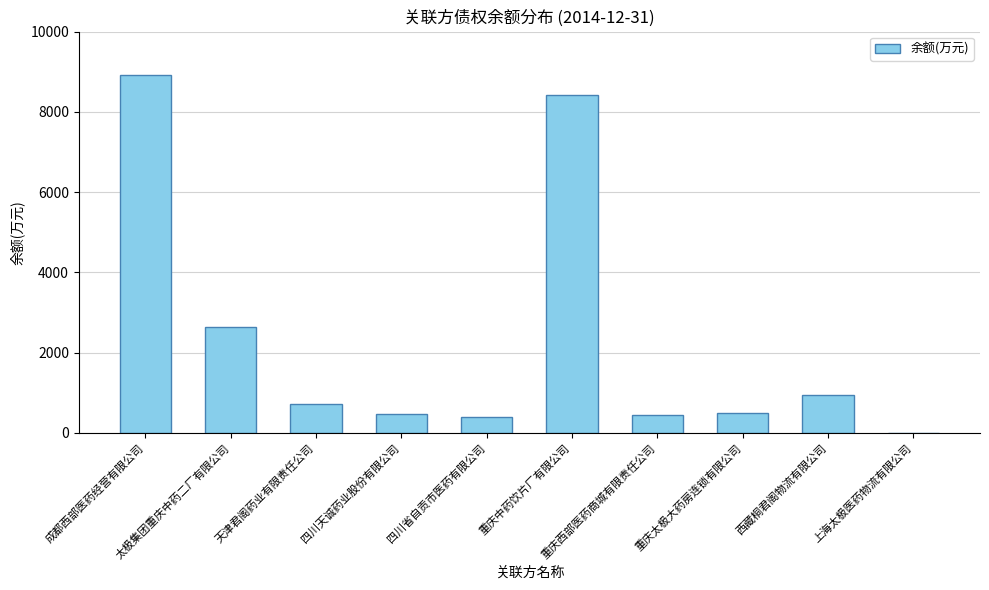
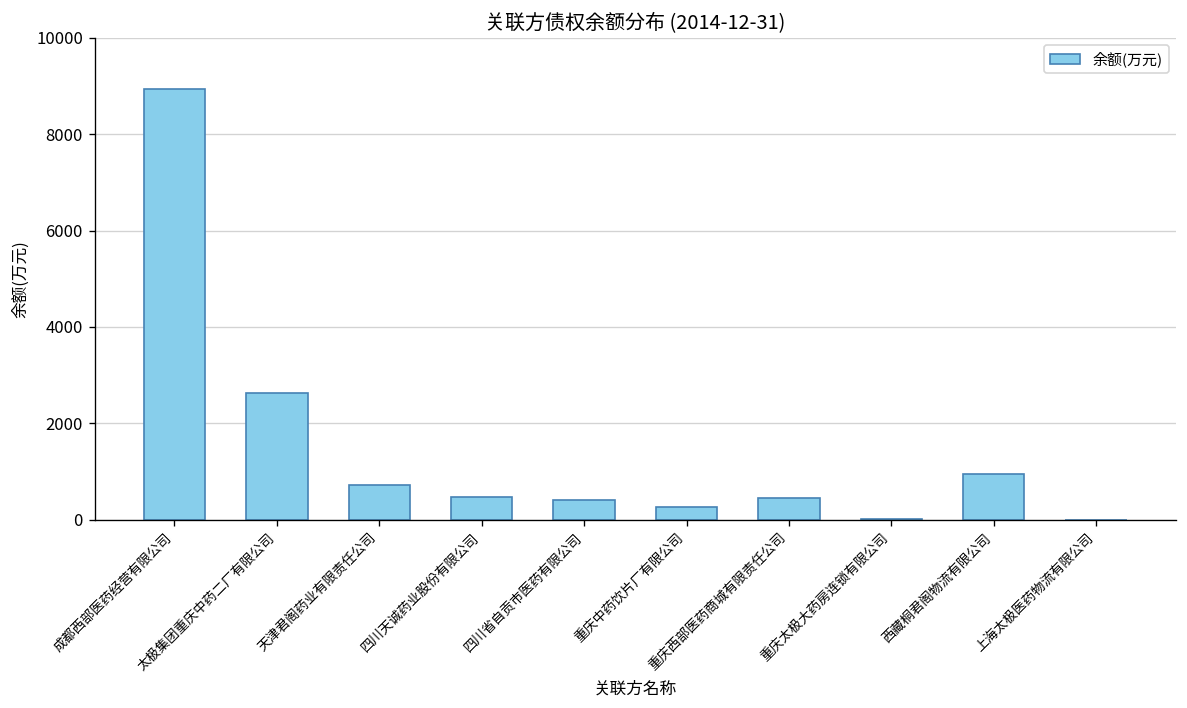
重庆中药饮片厂有限公司: 8400 -> 300
重庆太极大药房连锁有限公司: 500 -> 0
